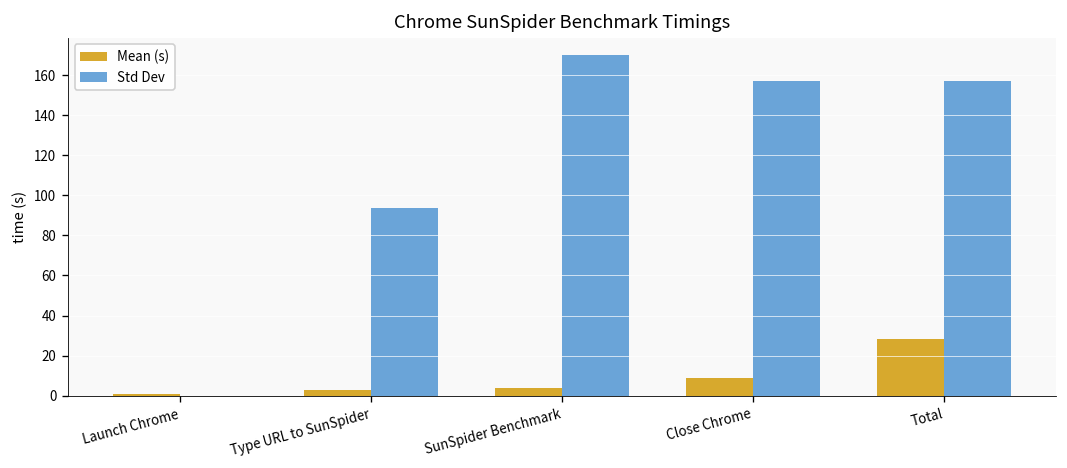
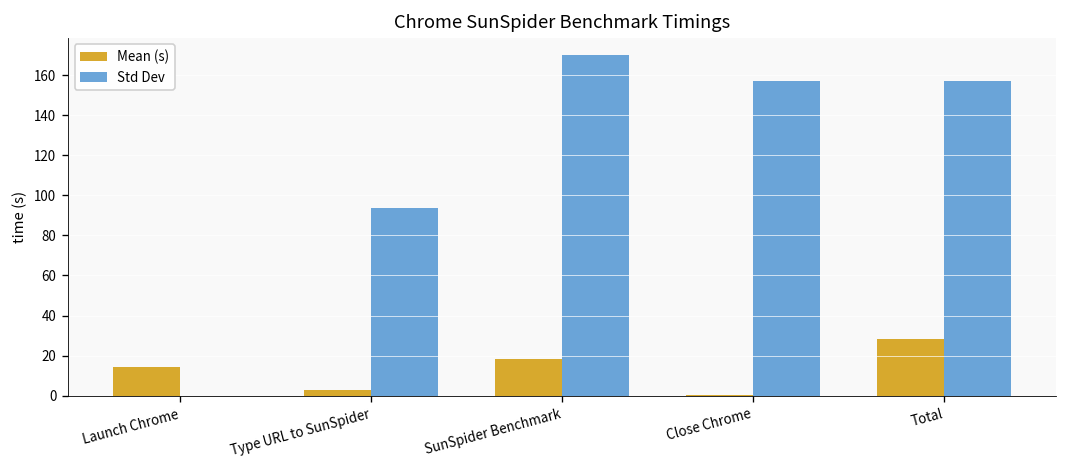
Mean (s), Launch Chrome: 1 -> 14
Mean (s), SunSpider Benchmark: 4 -> 19
Mean (s), Close Chrome: 9 -> 0
